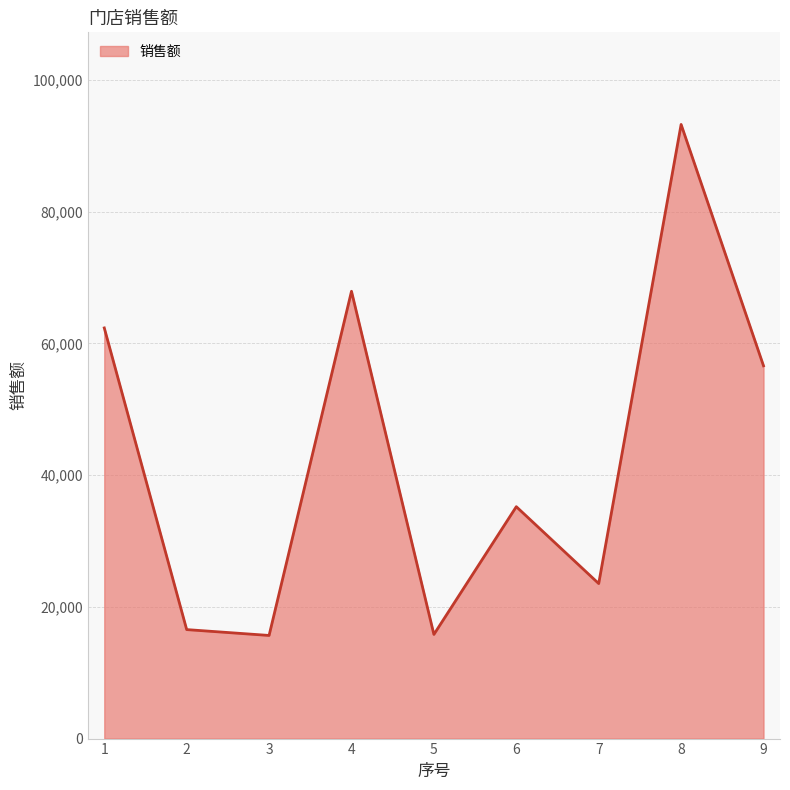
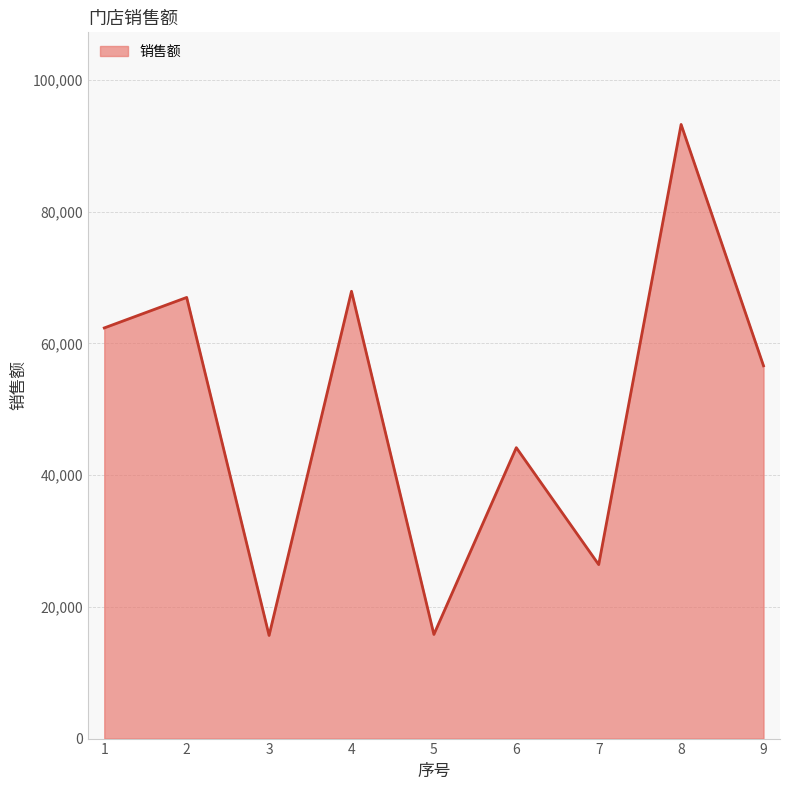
2: 17,000 -> 67,000
6: 35,000 -> 44,000
7: 24,000 -> 26,000
